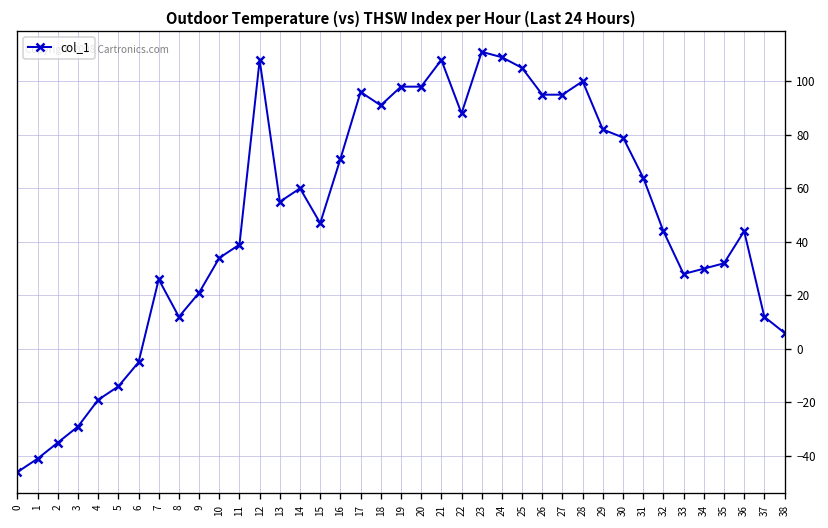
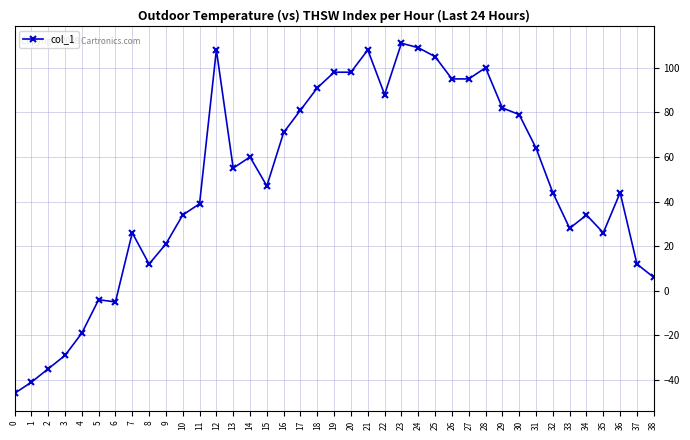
5: -14 -> -4
17: 96 -> 81
34: 30 -> 34
35: 32 -> 26
